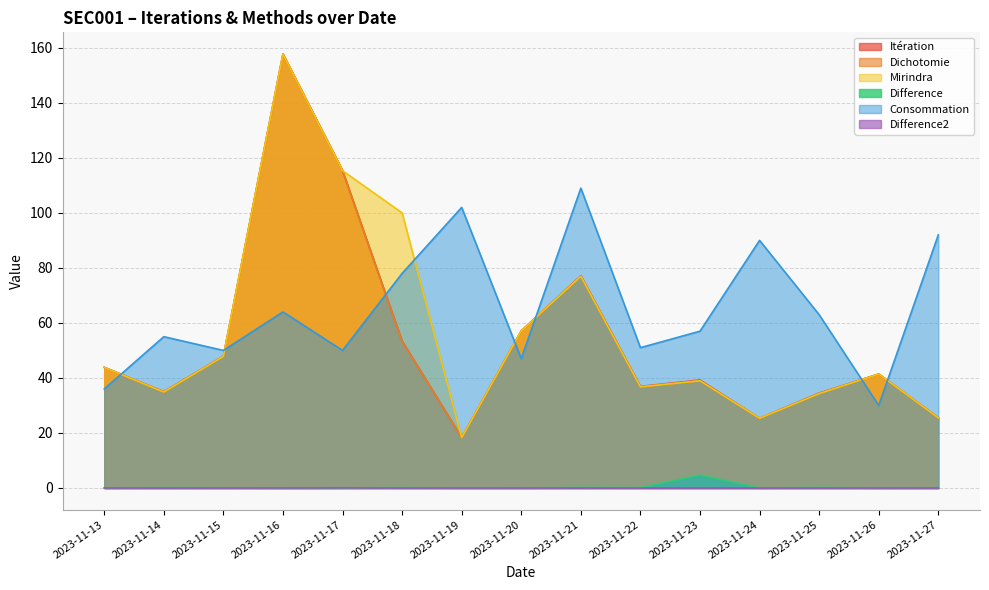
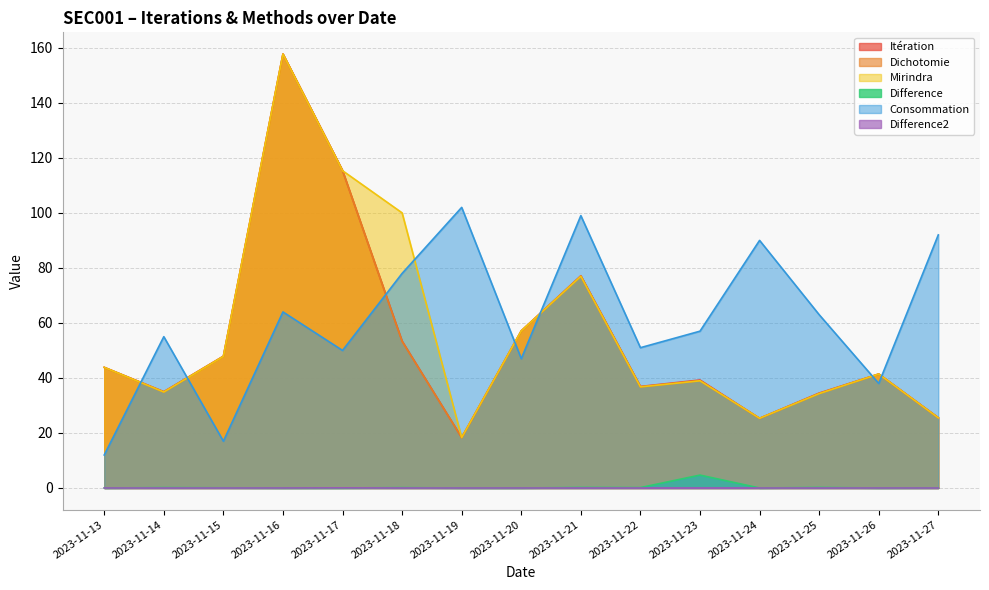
Consommation, 2023-11-13: 36 -> 12
Consommation, 2023-11-15: 50 -> 17
Consommation, 2023-11-21: 109 -> 99
Consommation, 2023-11-26: 30 -> 38
